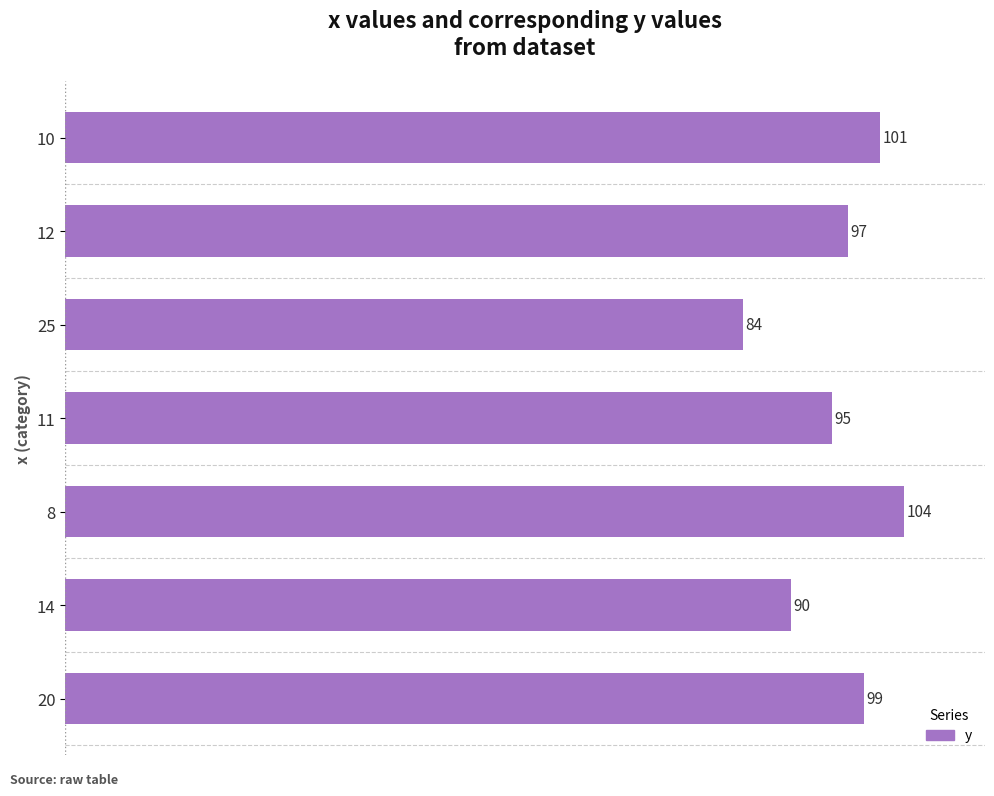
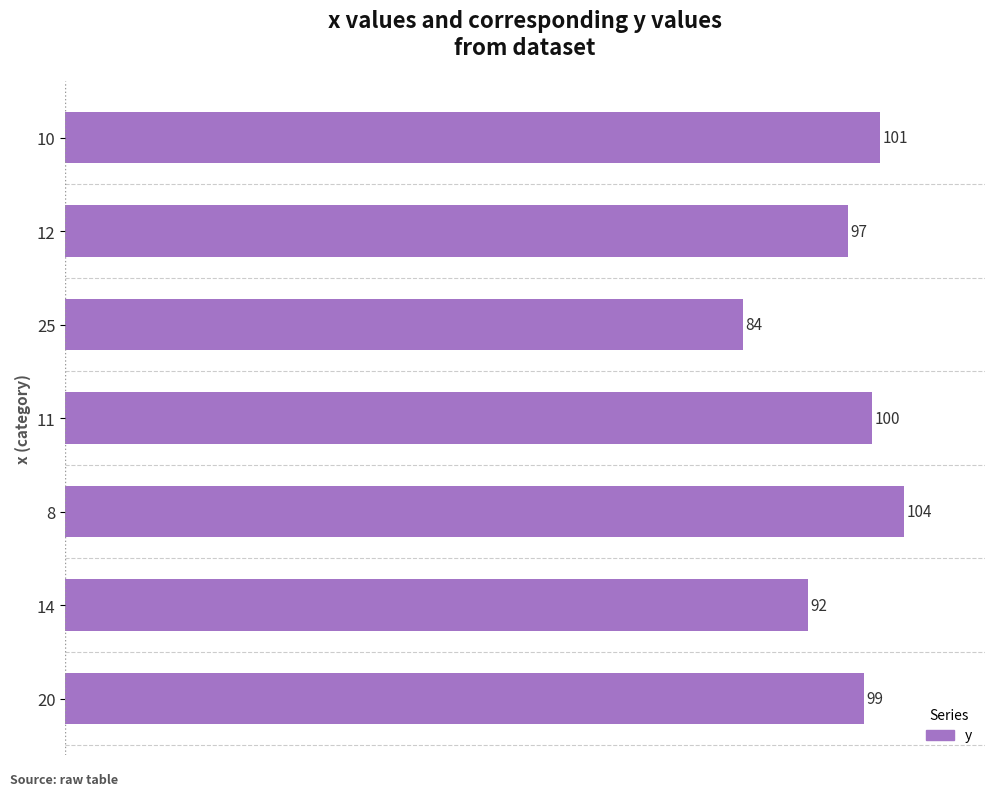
11: 95 -> 100
14: 90 -> 92
